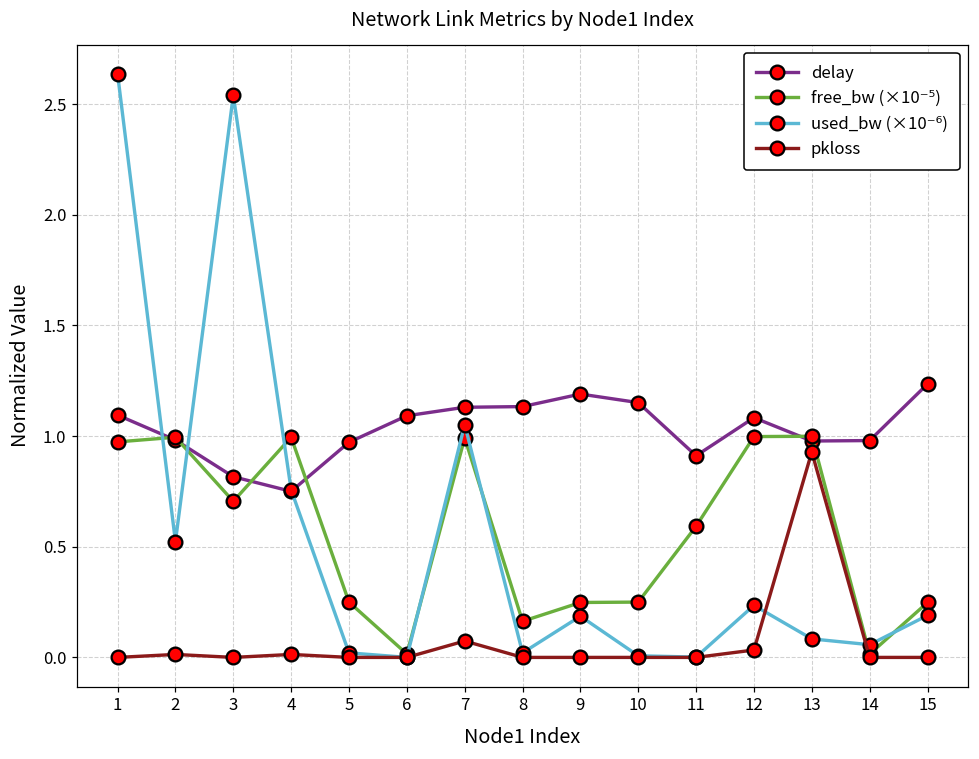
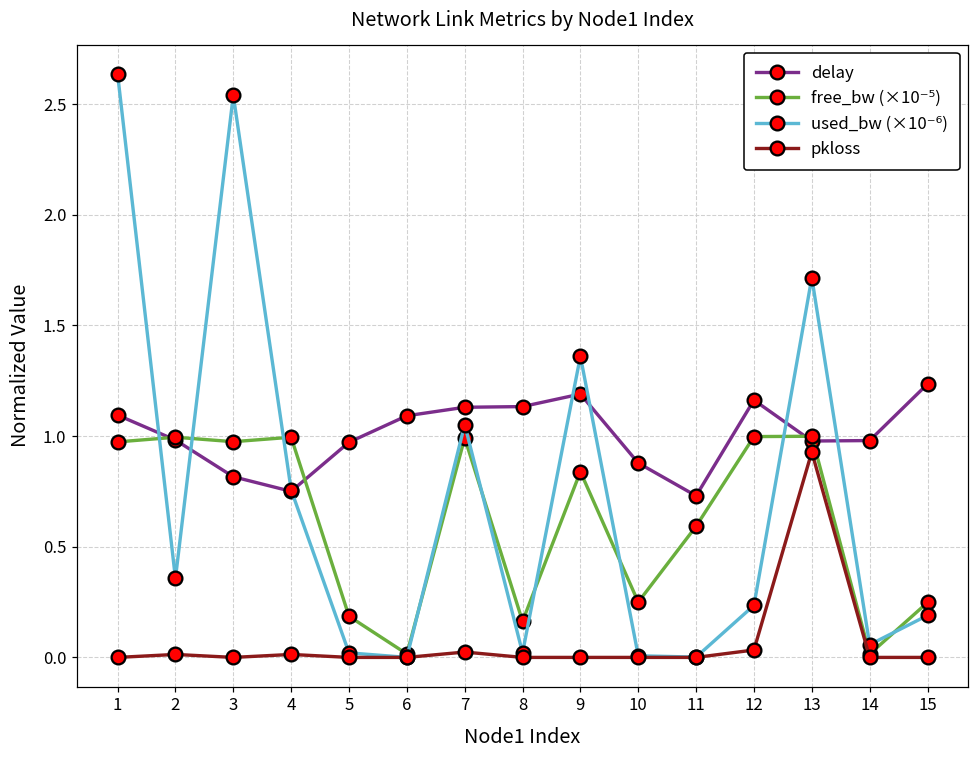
used_bw (×10⁻⁶), 2: 0.52 -> 0.36
free_bw (×10⁻⁵), 3: 0.71 -> 0.97
free_bw (×10⁻⁵), 5: 0.25 -> 0.19
pkloss, 7: 0.07 -> 0.02
free_bw (×10⁻⁵), 9: 0.25 -> 0.84
used_bw (×10⁻⁶), 9: 0.19 -> 1.36
delay, 10: 1.15 -> 0.88
delay, 11: 0.91 -> 0.73
delay, 12: 1.08 -> 1.16
used_bw (×10⁻⁶), 13: 0.08 -> 1.72
